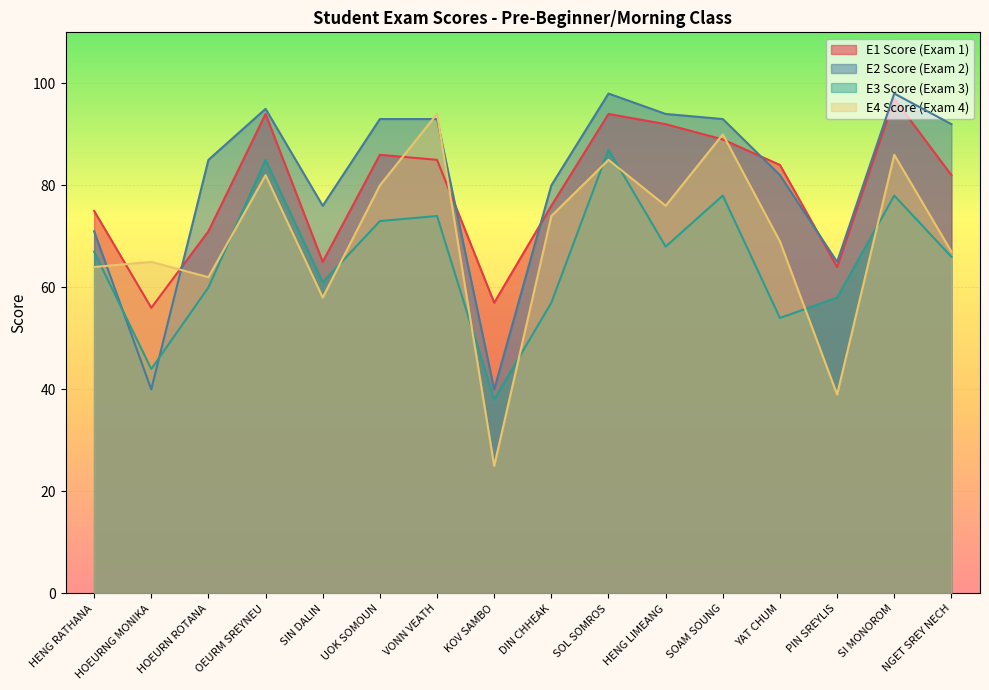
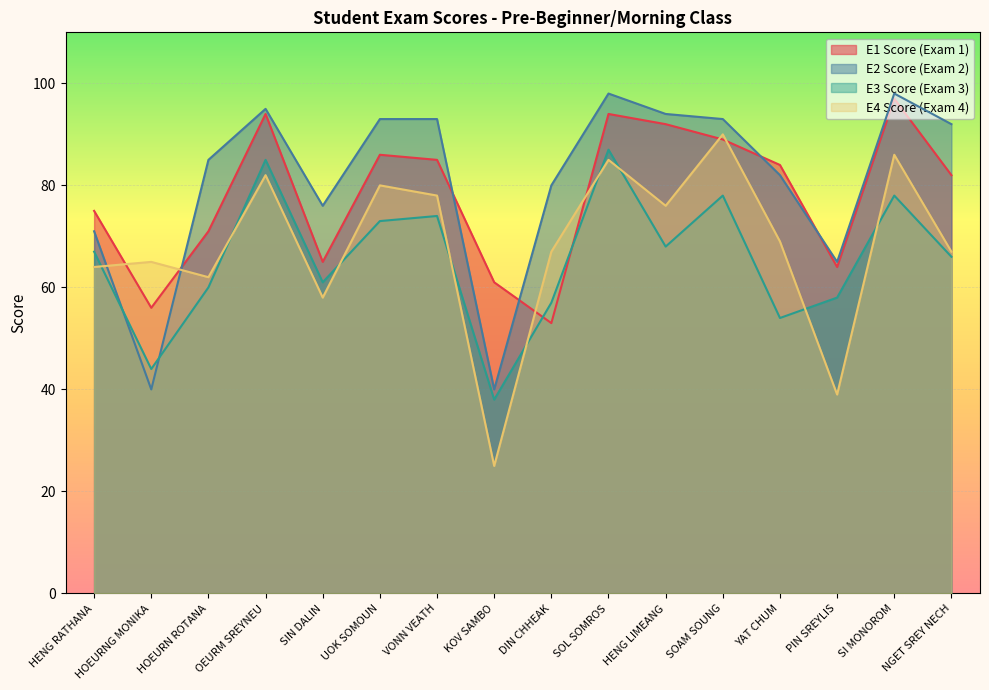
E4 Score (Exam 4), VONN VEATH: 94 -> 78
E1 Score (Exam 1), KOV SAMBO: 57 -> 61
E1 Score (Exam 1), DIN CHHEAK: 76 -> 53
E4 Score (Exam 4), DIN CHHEAK: 74 -> 67
